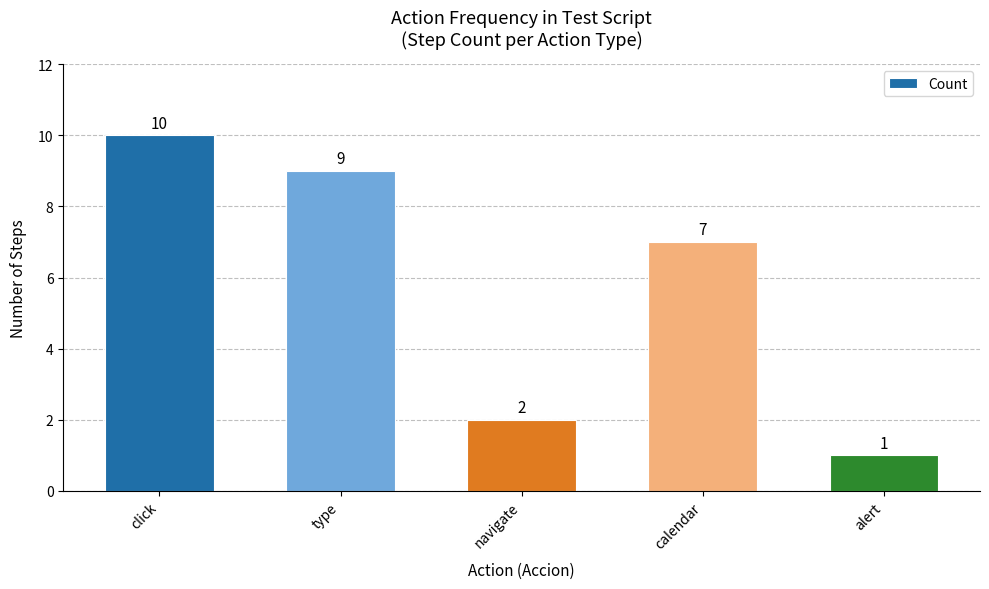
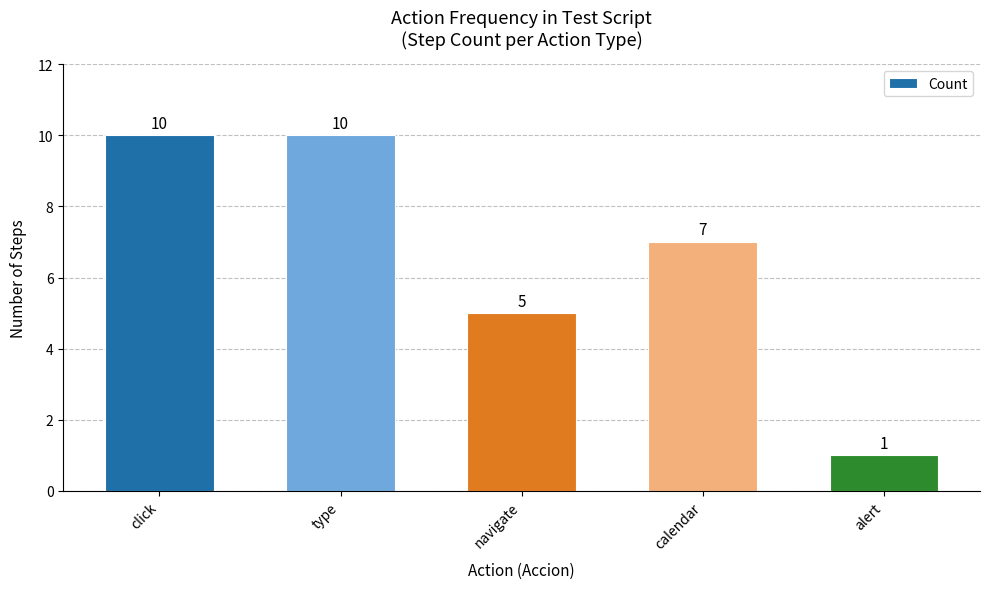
type: 9 -> 10
navigate: 2 -> 5
